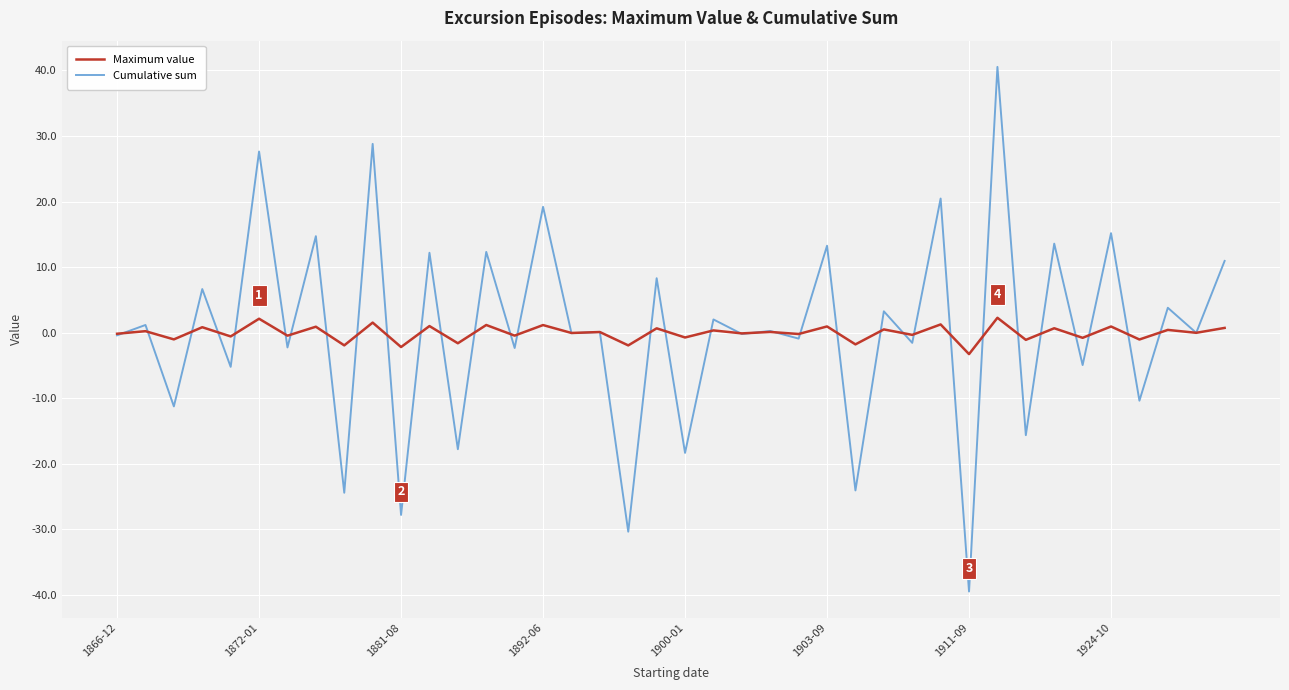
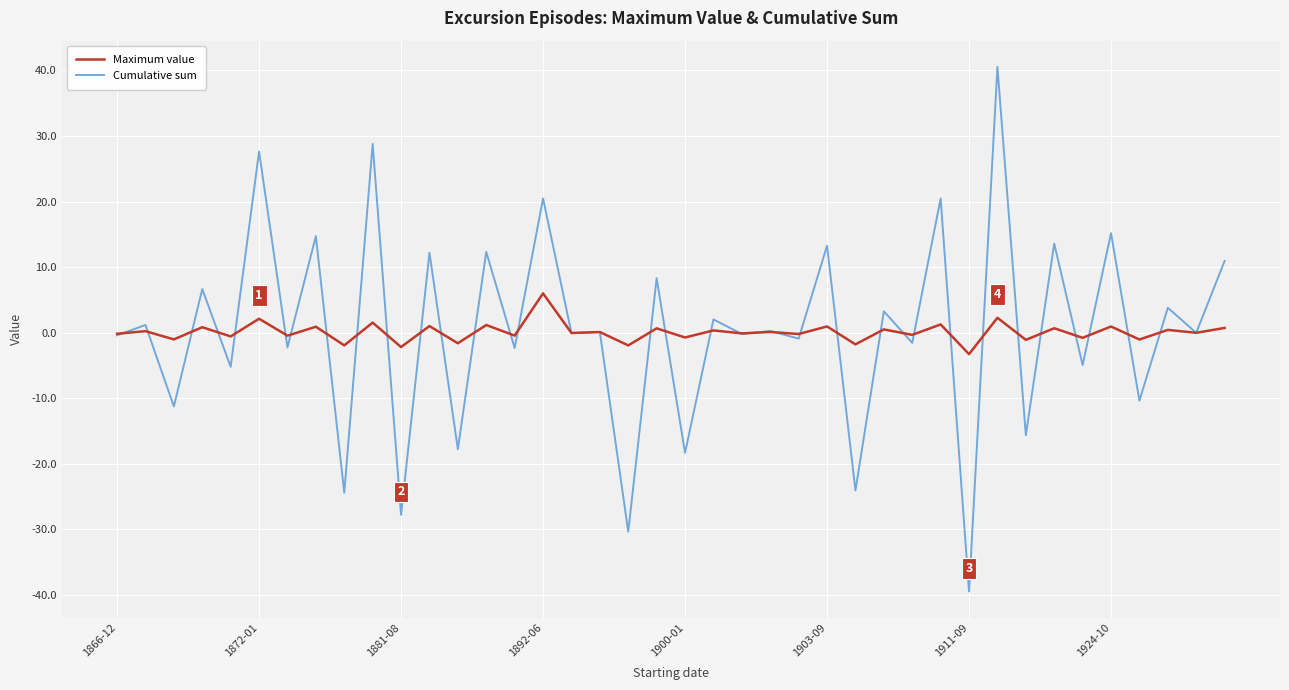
Maximum value, 1892-06: 1 -> 6
Cumulative sum, 1892-06: 19 -> 20
